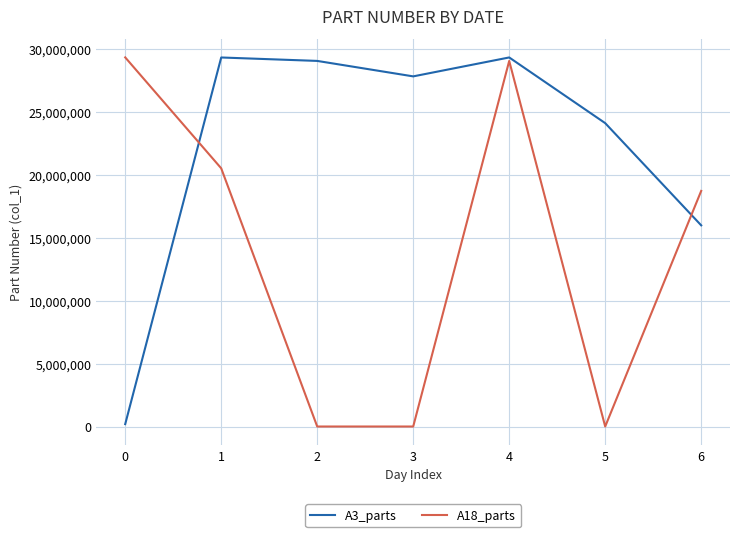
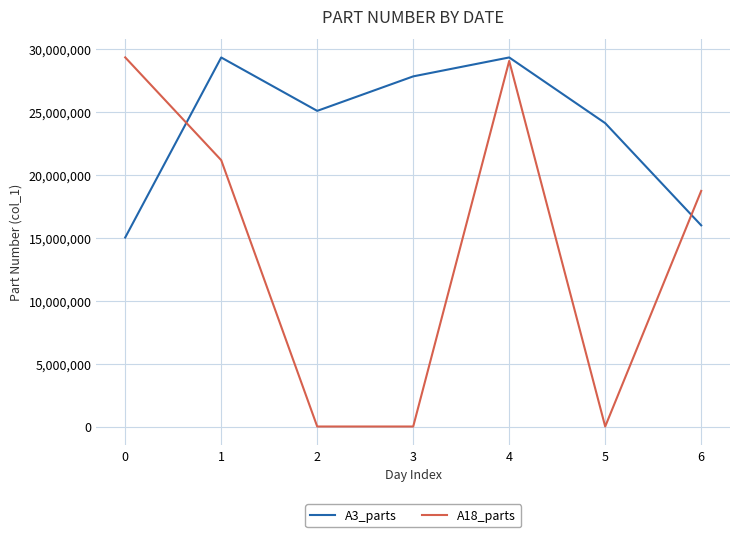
A3_parts, 0: 200,000 -> 15,000,000
A18_parts, 1: 20,500,000 -> 21,200,000
A3_parts, 2: 29,000,000 -> 25,100,000
